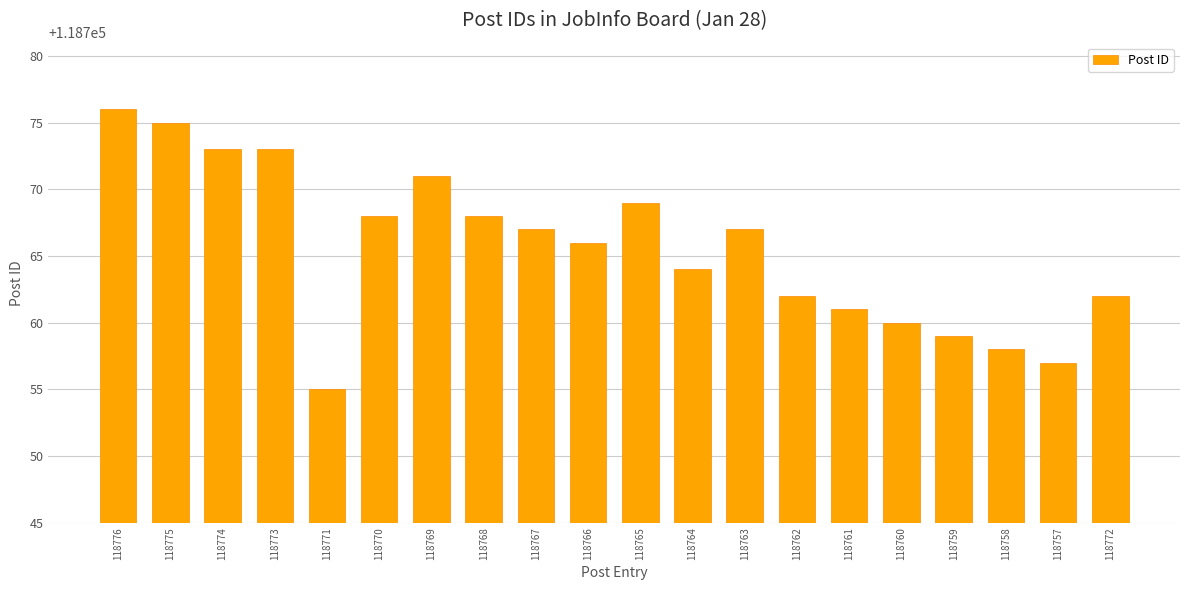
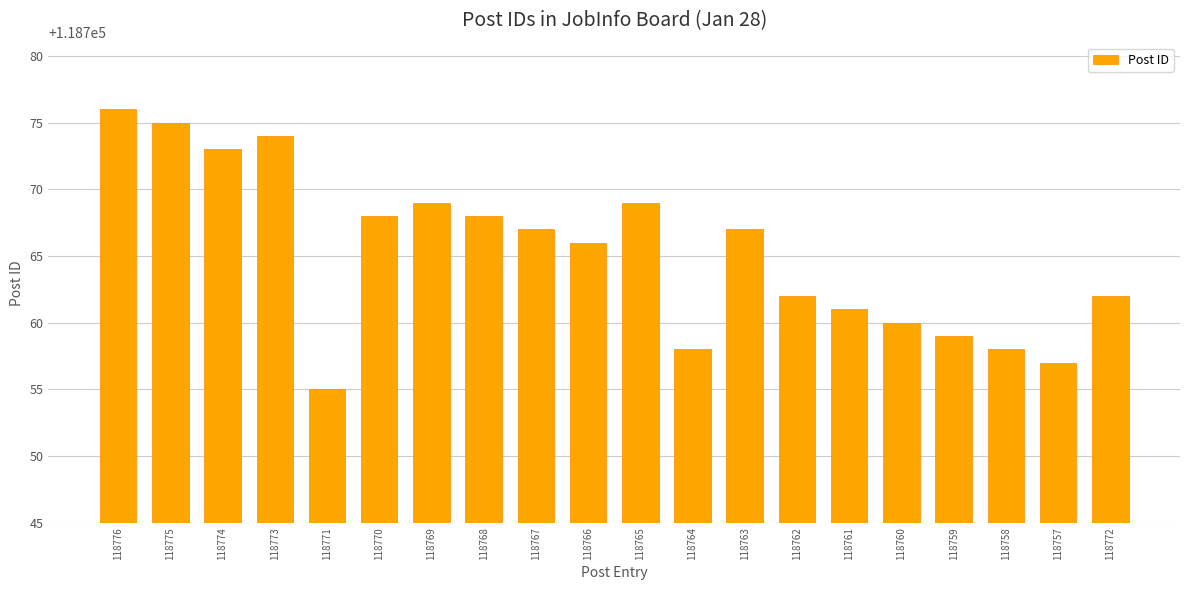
118773: 118773 -> 118774
118769: 118771 -> 118769
118764: 118764 -> 118758
